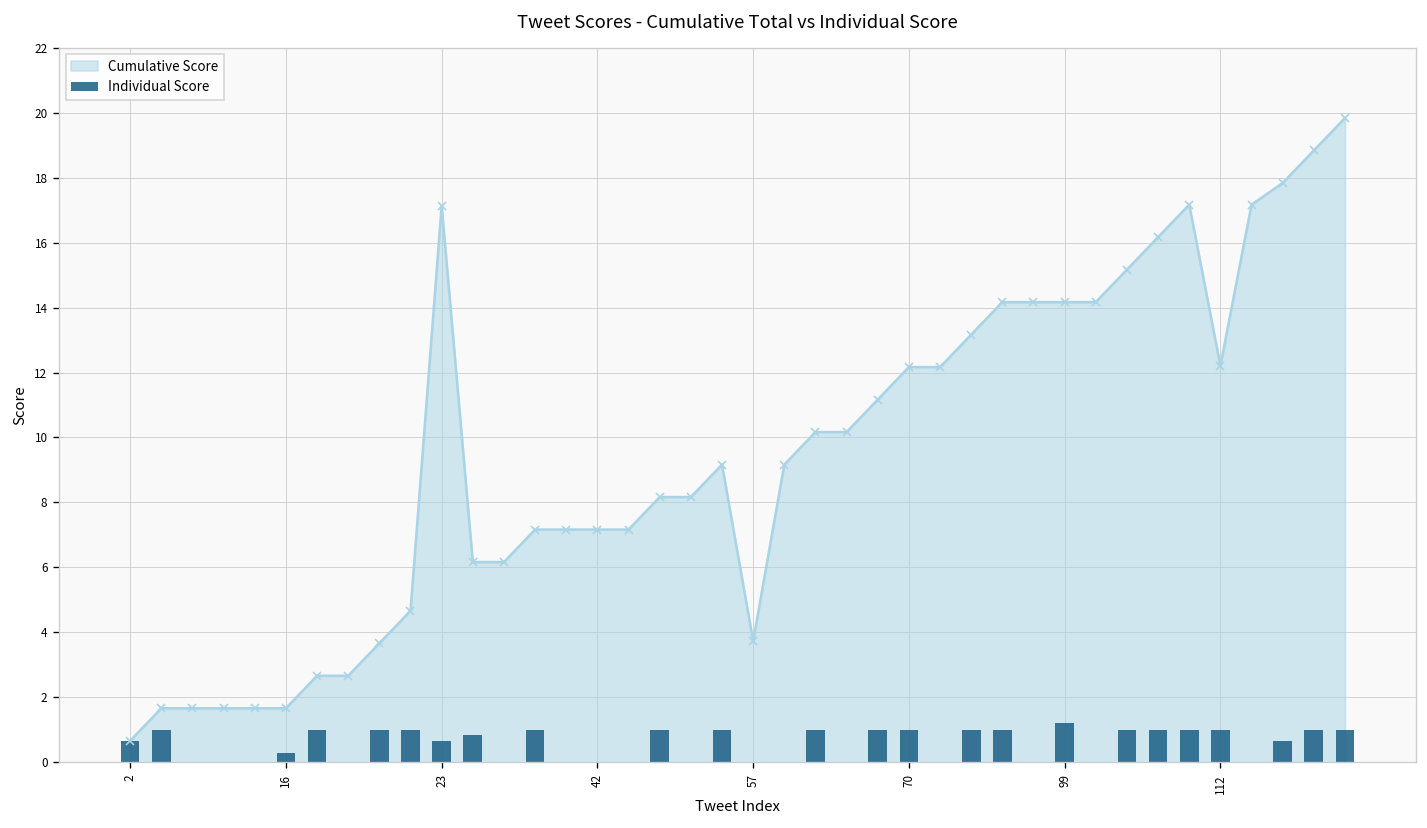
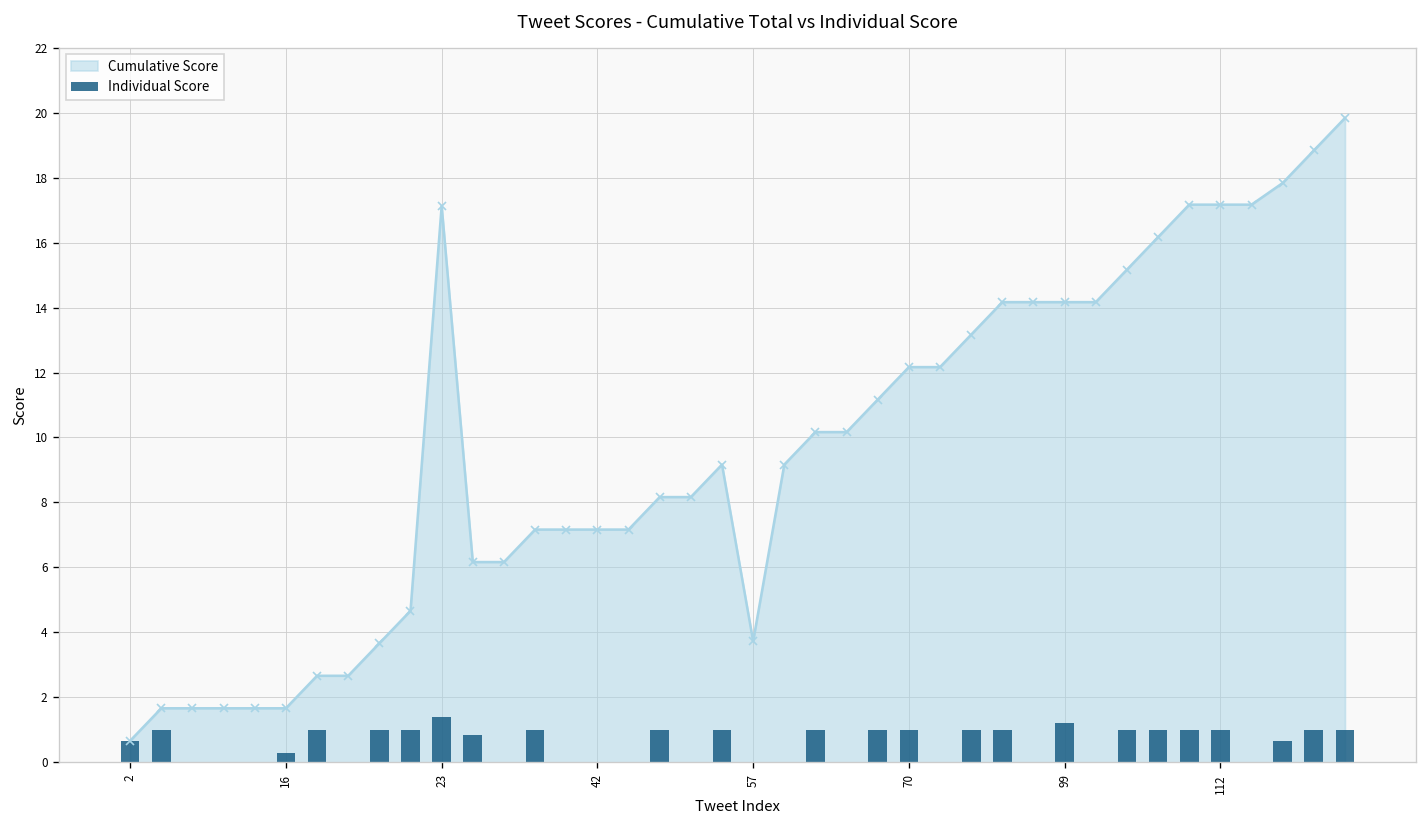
Individual Score, 23: 0.7 -> 1.4
Cumulative Score, 112: 12.2 -> 17.2
